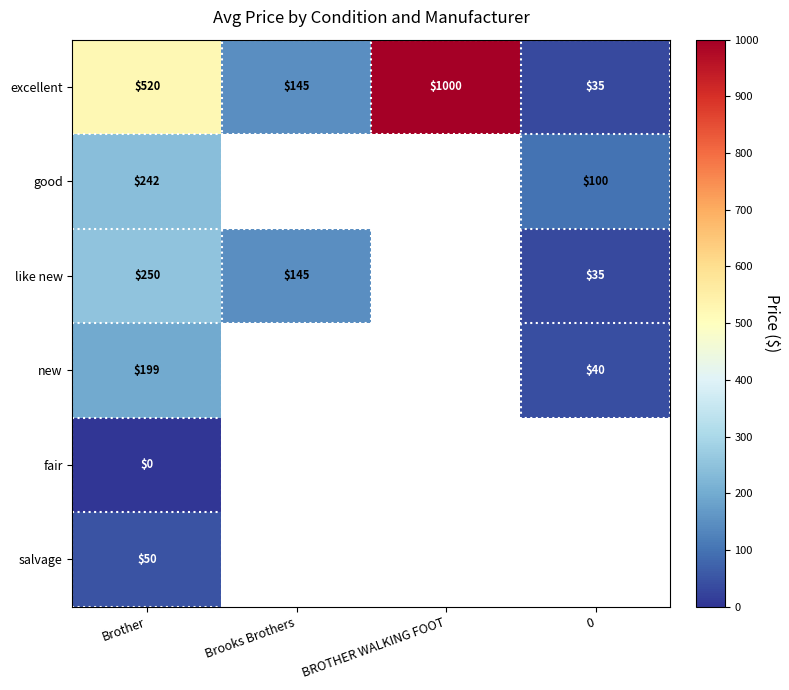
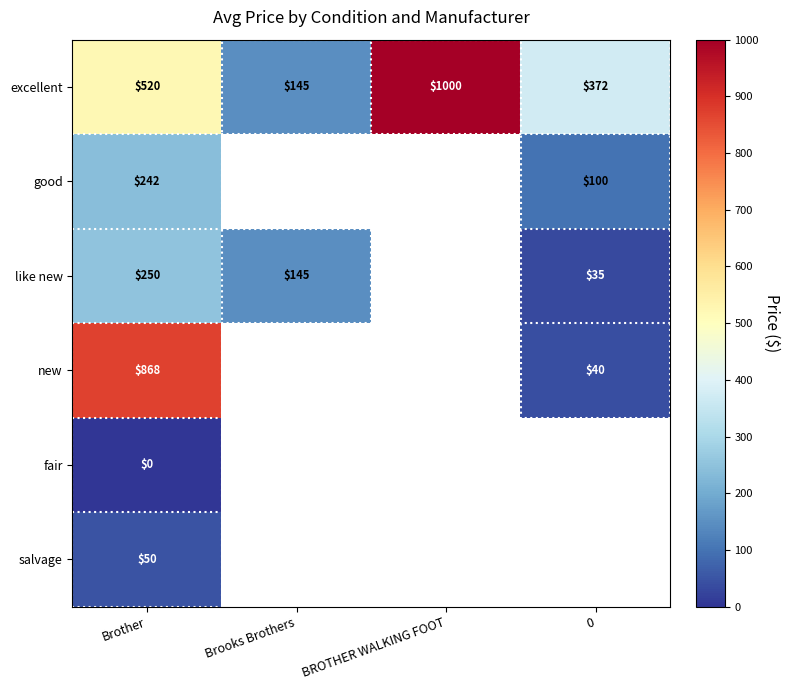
excellent, 0: $35 -> $372
new, Brother: $199 -> $868
